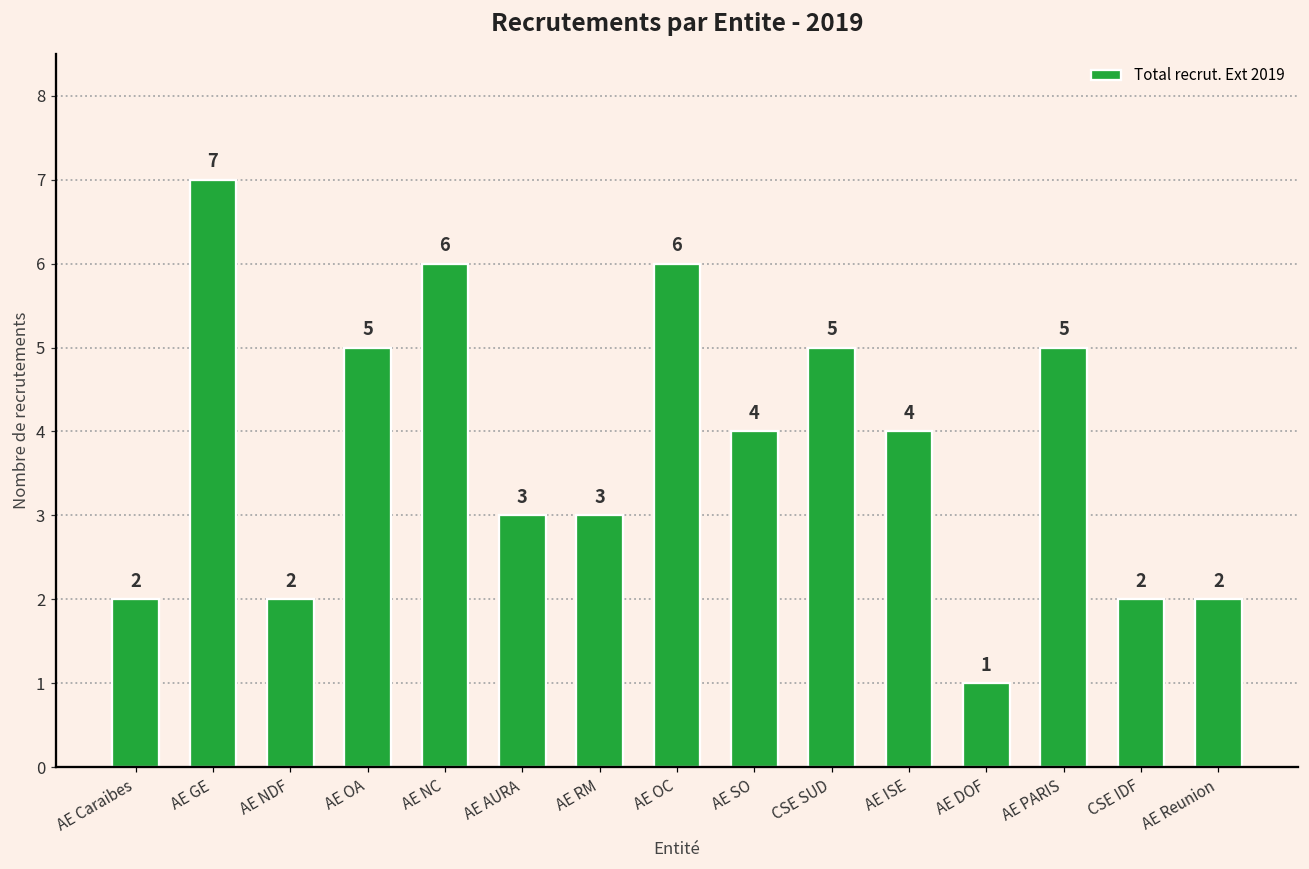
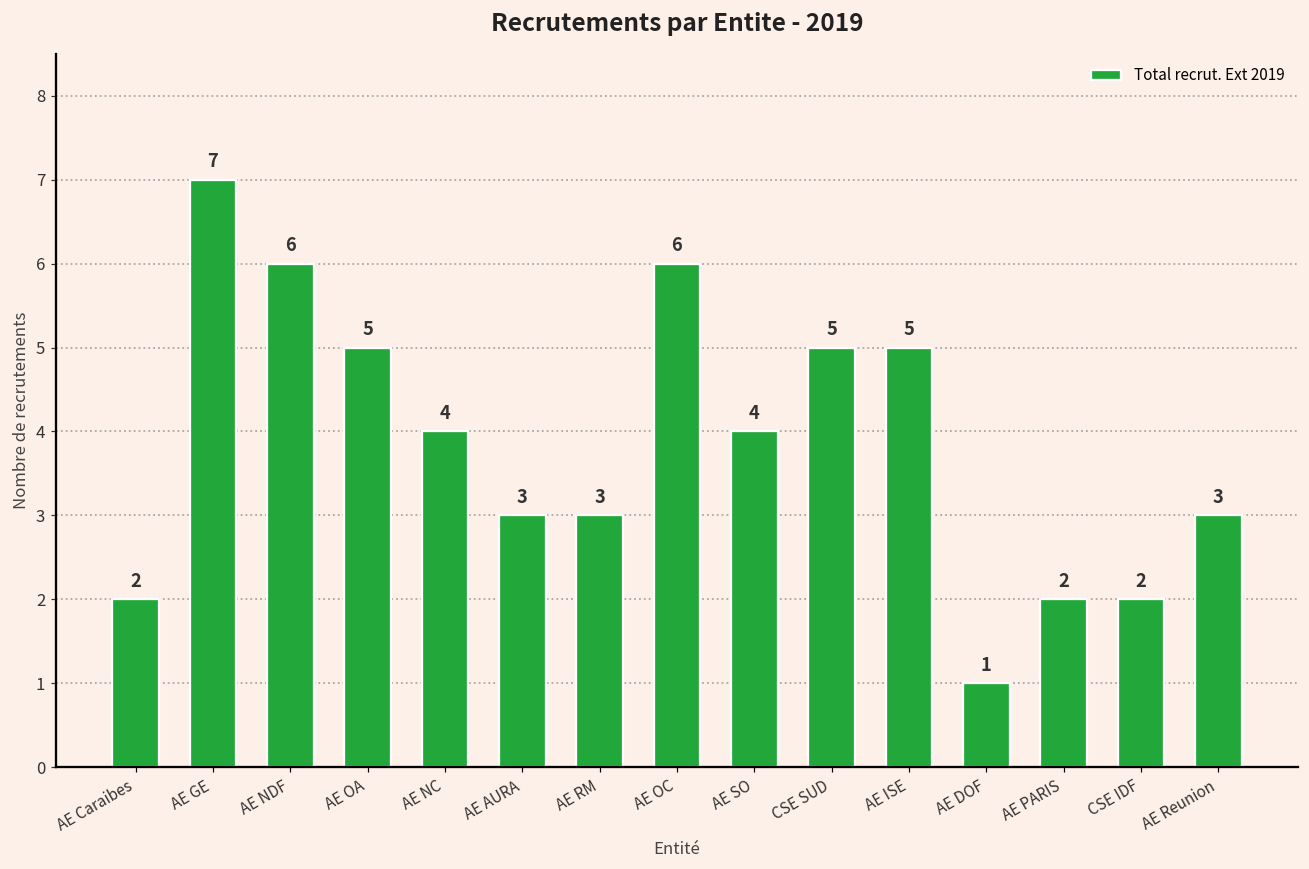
AE NDF: 2 -> 6
AE NC: 6 -> 4
AE ISE: 4 -> 5
AE PARIS: 5 -> 2
AE Reunion: 2 -> 3
